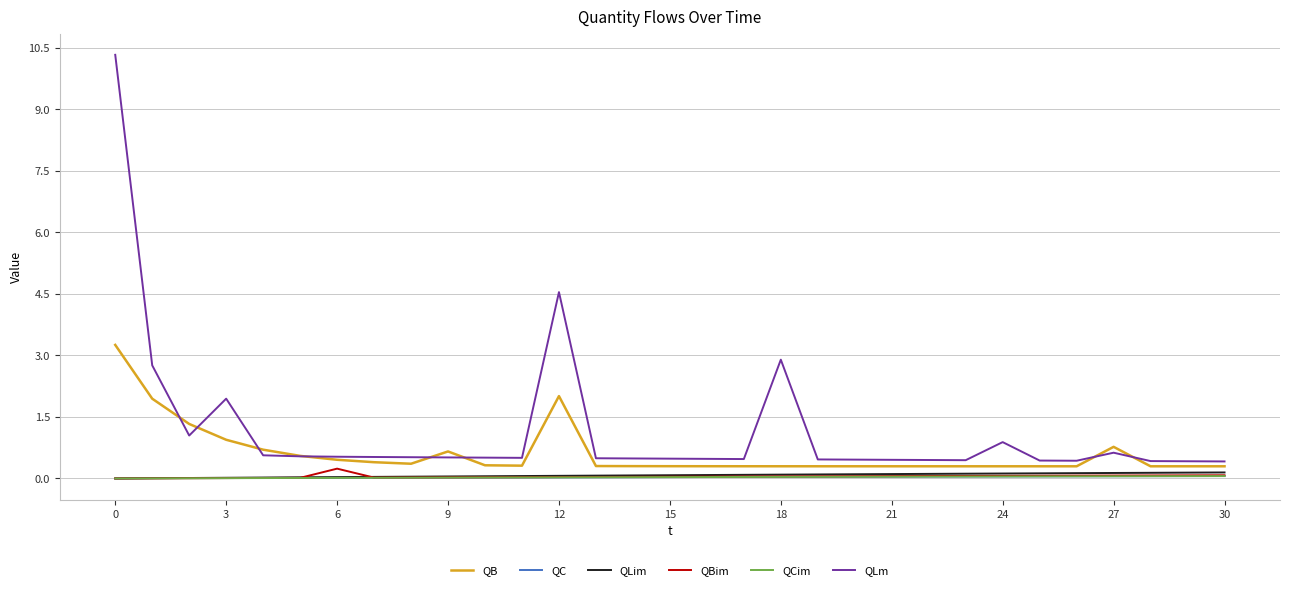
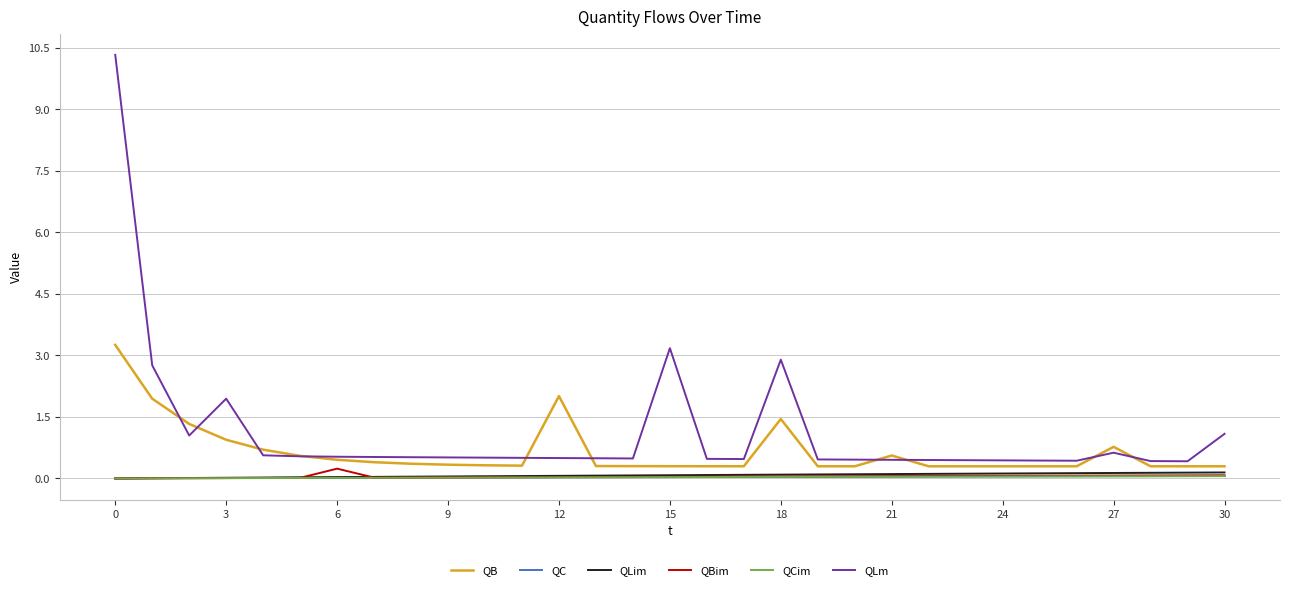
QB, 9: 0.7 -> 0.3
QLm, 12: 4.5 -> 0.5
QLm, 15: 0.5 -> 3.2
QB, 18: 0.3 -> 1.4
QB, 21: 0.3 -> 0.6
QLm, 24: 0.9 -> 0.4
QLm, 30: 0.4 -> 1.1
